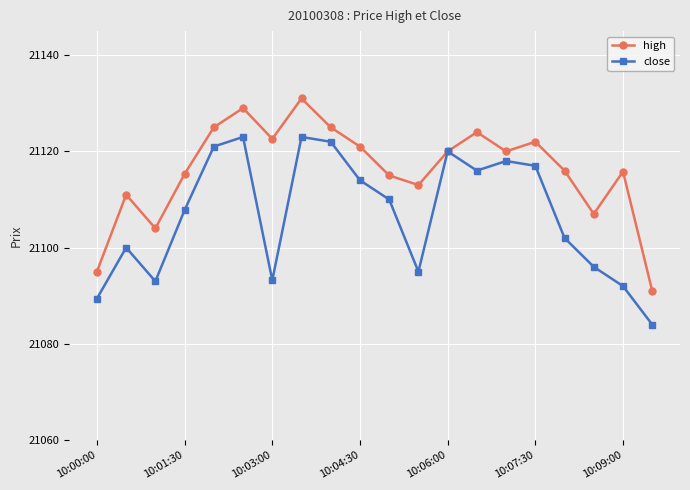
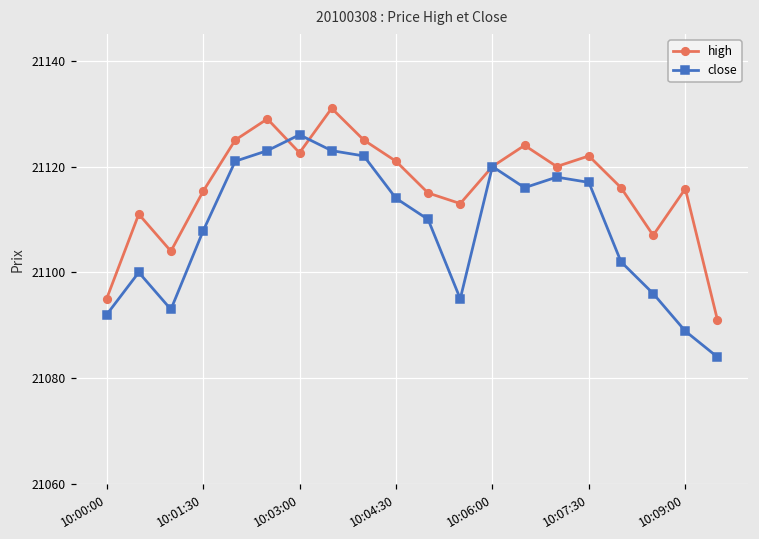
close, 10:00:00: 21089 -> 21092
close, 10:03:00: 21093 -> 21126
close, 10:09:00: 21092 -> 21089
